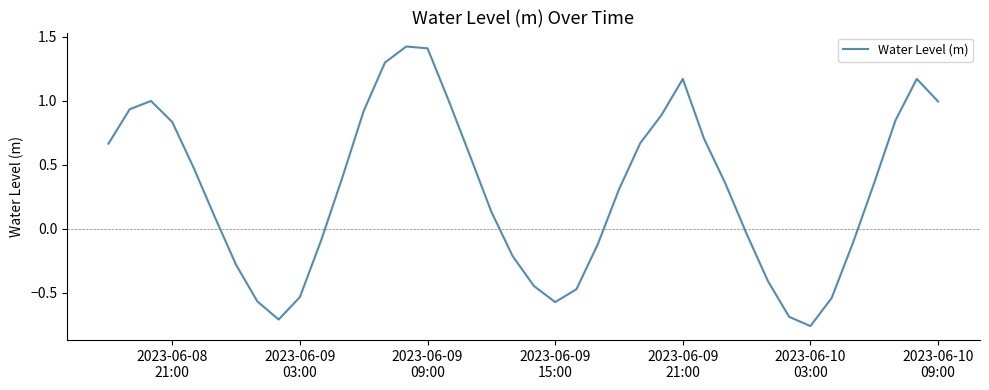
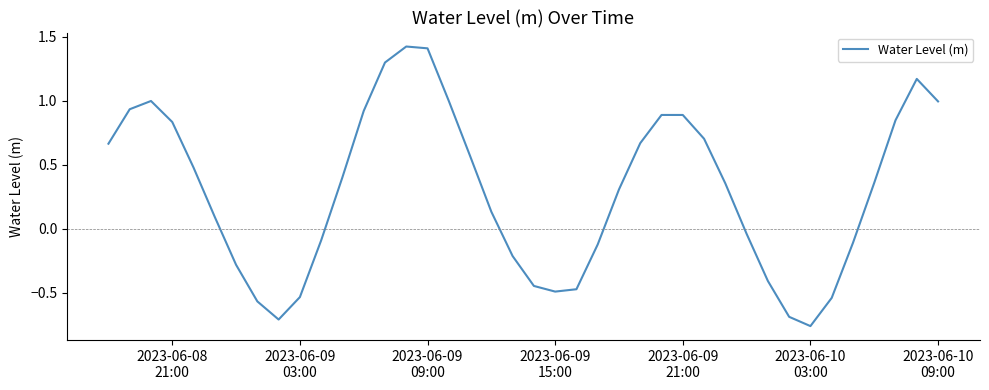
2023-06-09 15:00: -0.57 -> -0.49
2023-06-09 21:00: 1.17 -> 0.89
